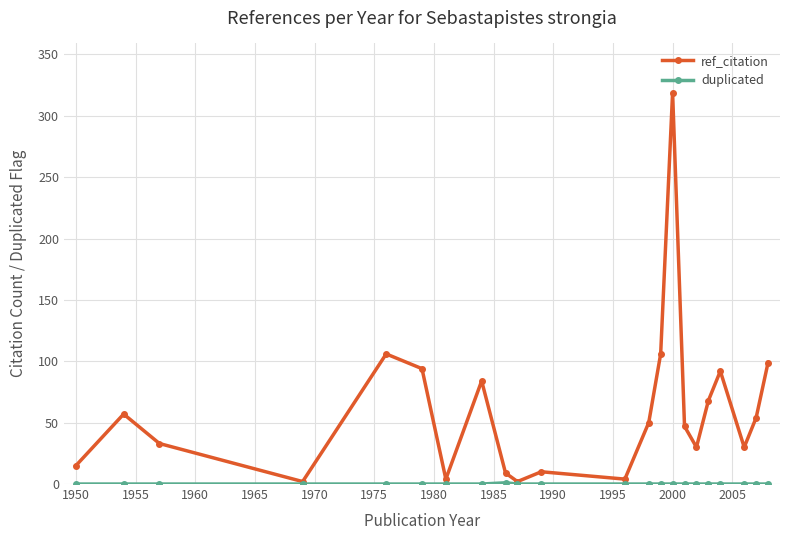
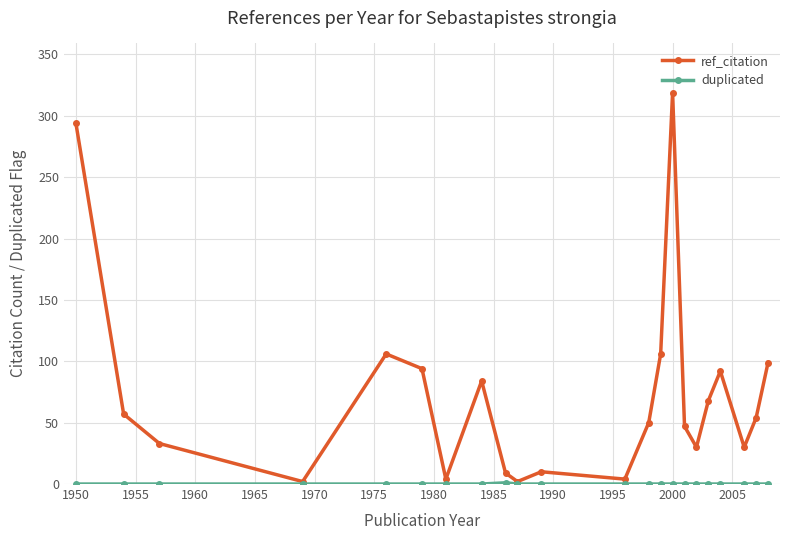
ref_citation, 1950: 15 -> 294
